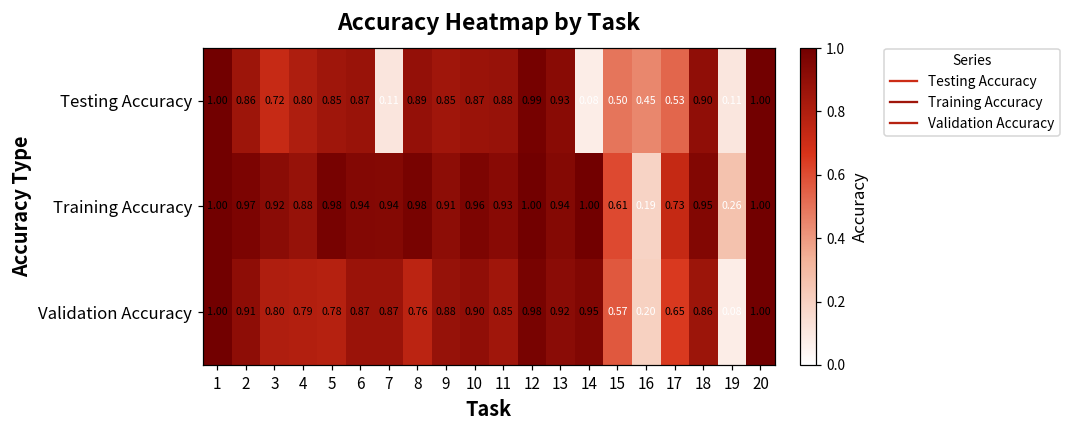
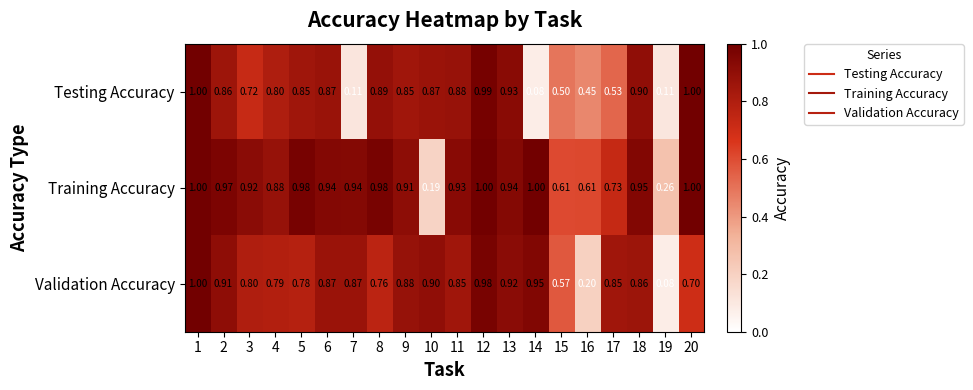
Training Accuracy, 10: 0.96 -> 0.19
Training Accuracy, 16: 0.19 -> 0.61
Validation Accuracy, 17: 0.65 -> 0.85
Validation Accuracy, 20: 1.00 -> 0.70
